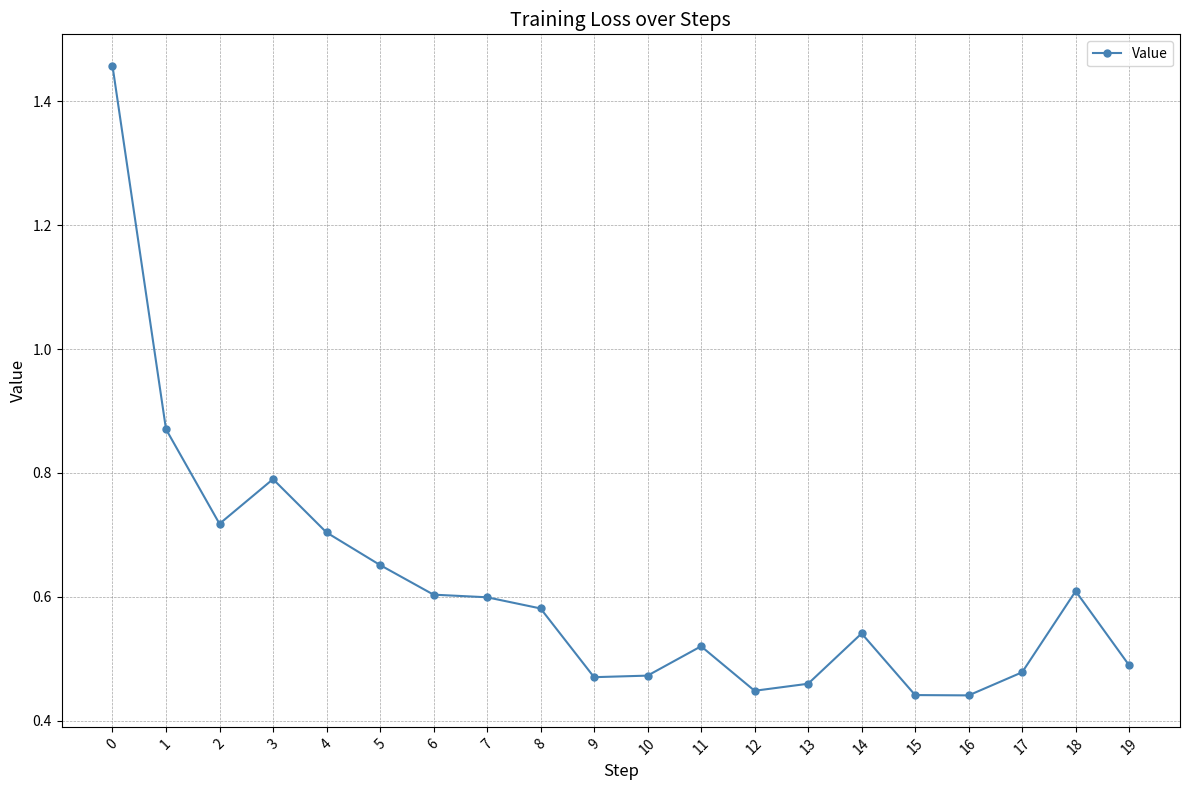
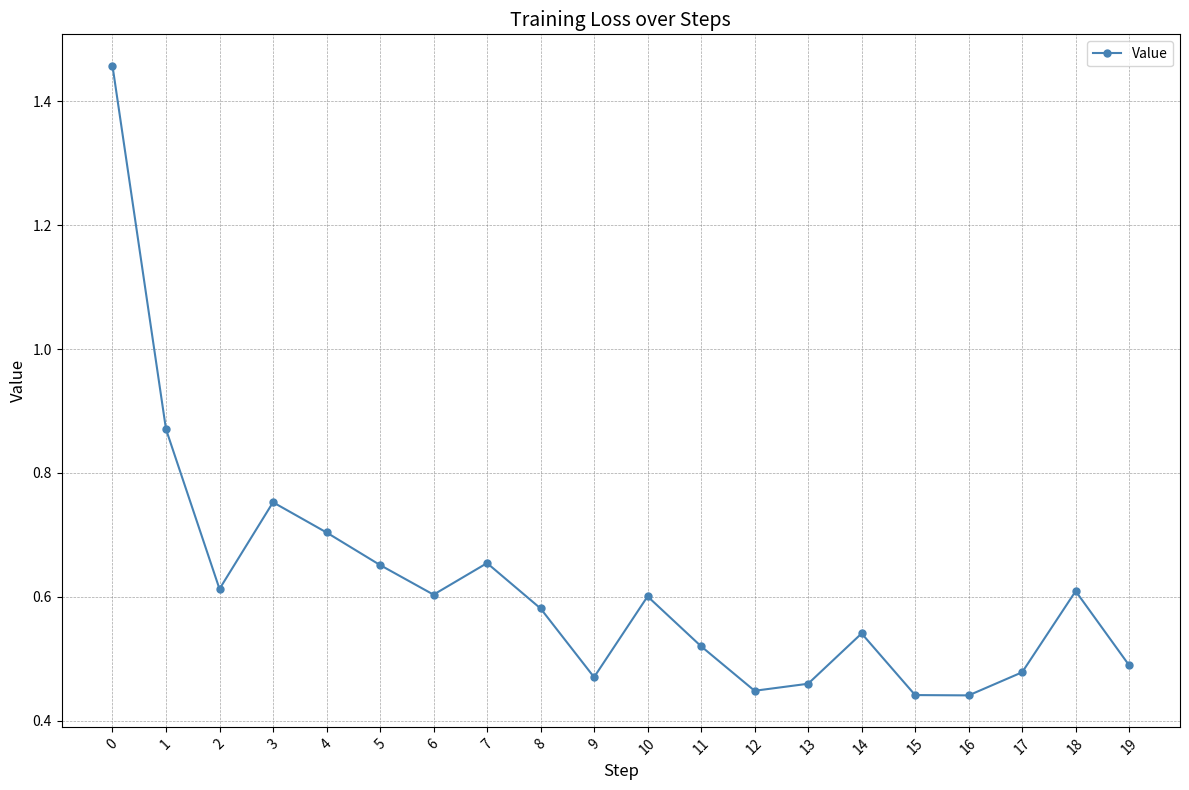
2: 0.72 -> 0.61
3: 0.79 -> 0.75
7: 0.60 -> 0.65
10: 0.47 -> 0.60
